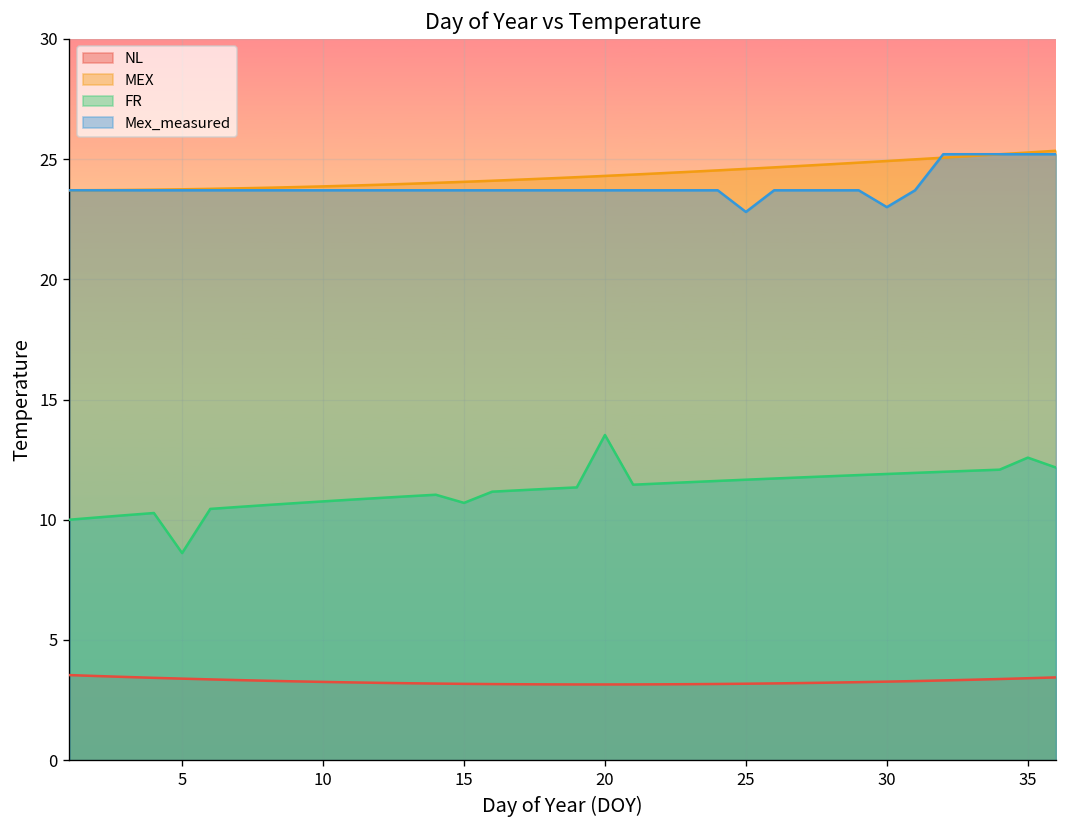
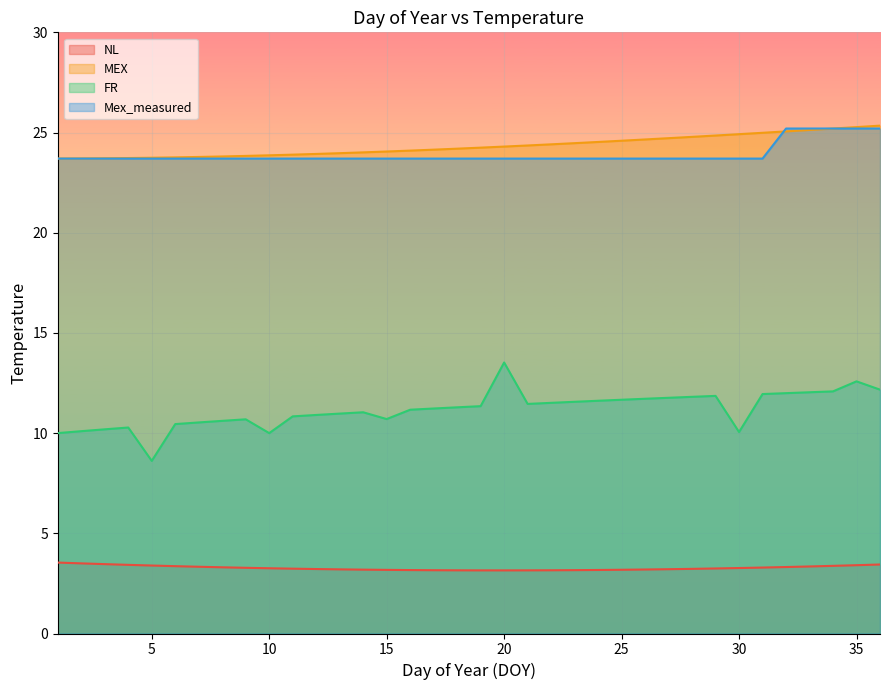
FR, 10: 10.8 -> 10.0
Mex_measured, 25: 22.8 -> 23.7
FR, 30: 11.9 -> 10.1
Mex_measured, 30: 23.0 -> 23.7
